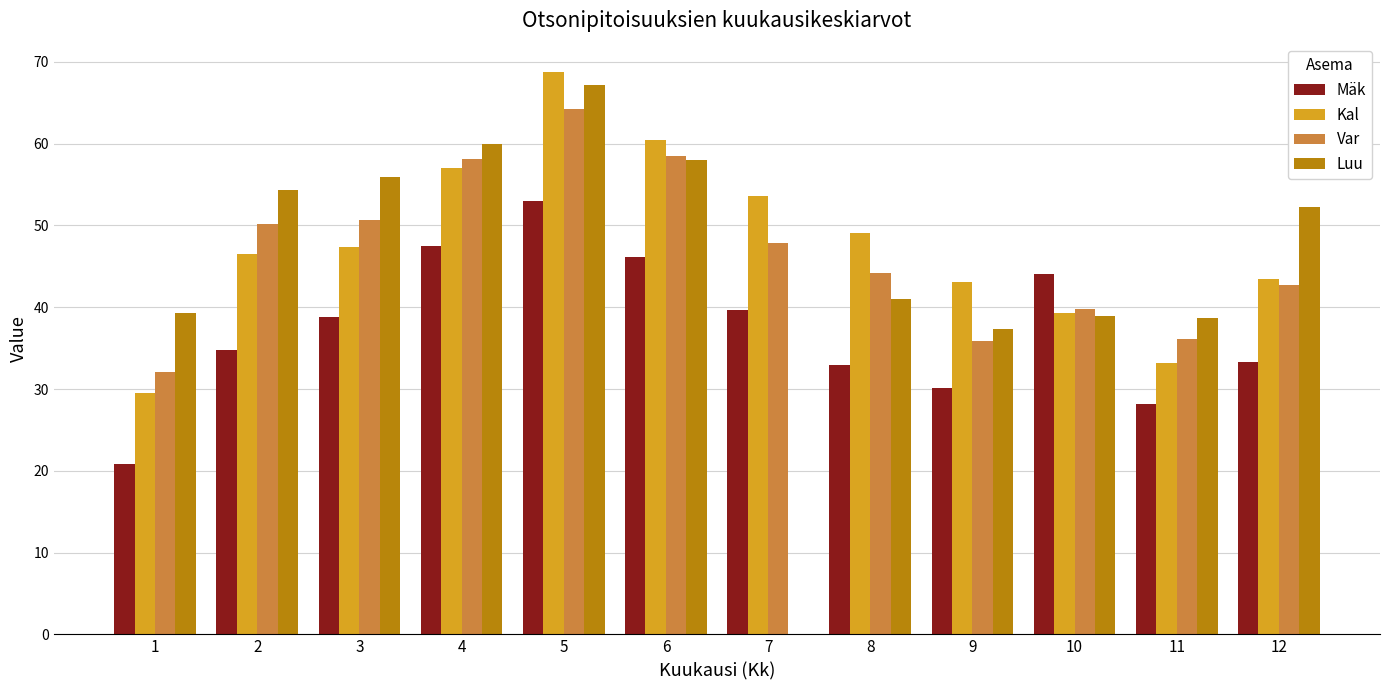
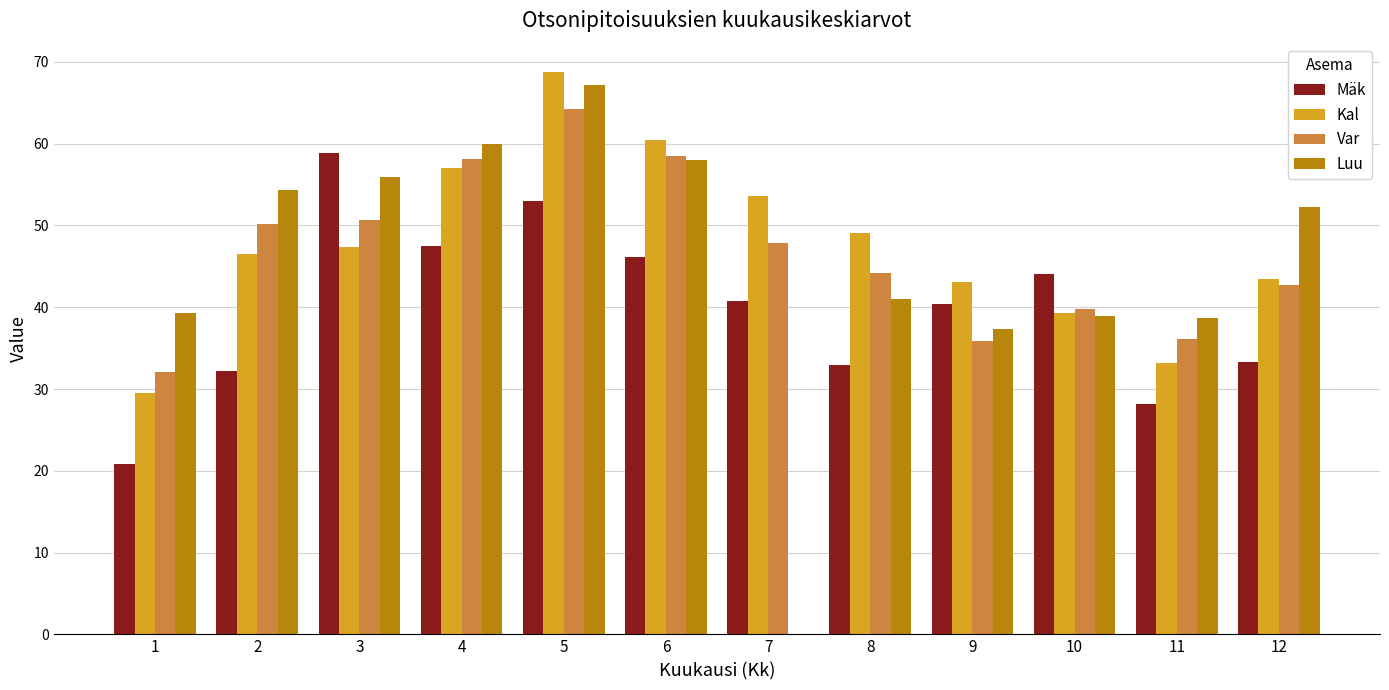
Mäk, 2: 35 -> 32
Mäk, 3: 39 -> 59
Mäk, 7: 40 -> 41
Mäk, 9: 30 -> 40
